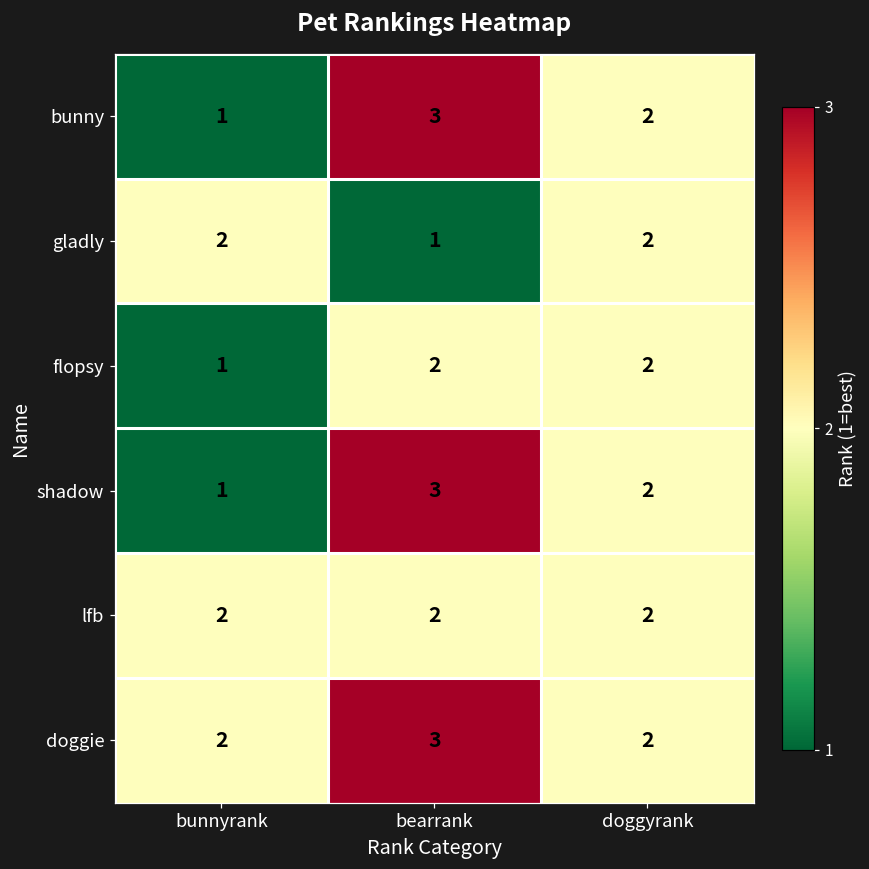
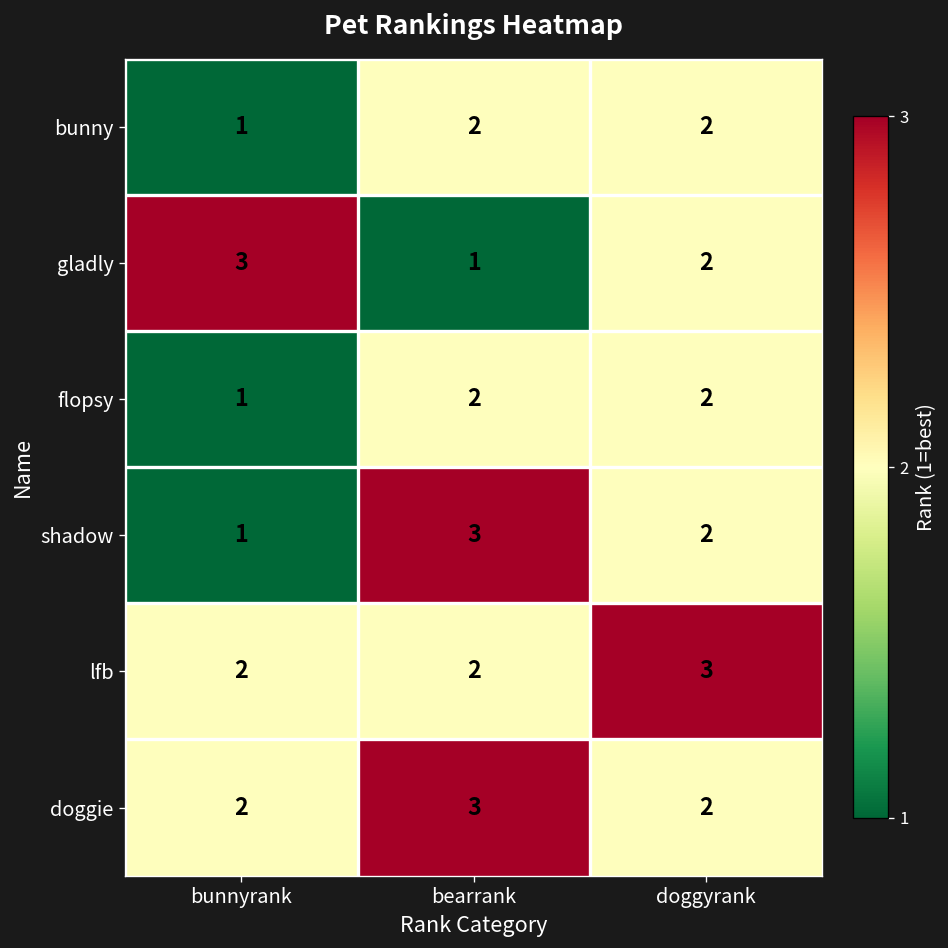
bunny, bearrank: 3 -> 2
gladly, bunnyrank: 2 -> 3
lfb, doggyrank: 2 -> 3
